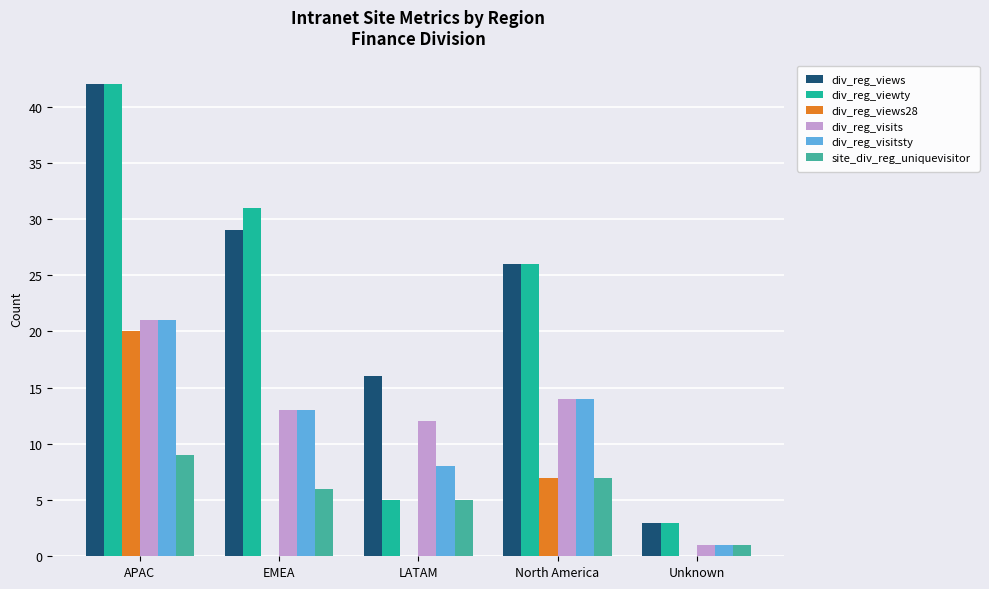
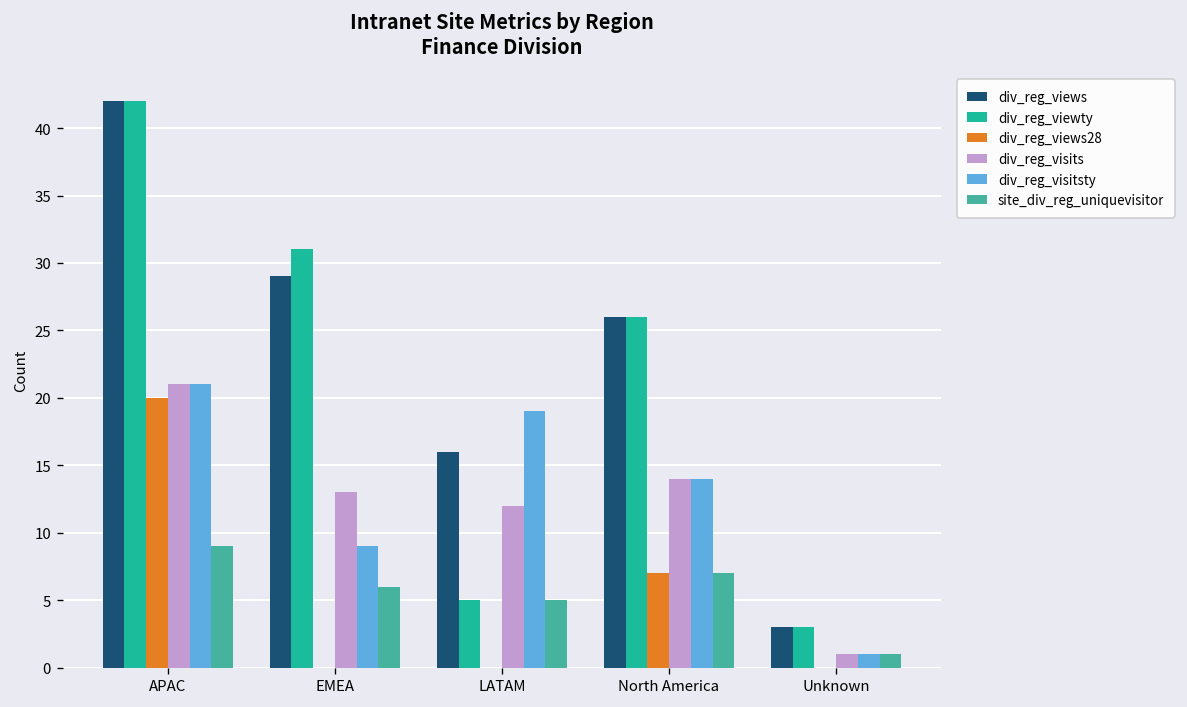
div_reg_visitsty, EMEA: 13 -> 9
div_reg_visitsty, LATAM: 8 -> 19
